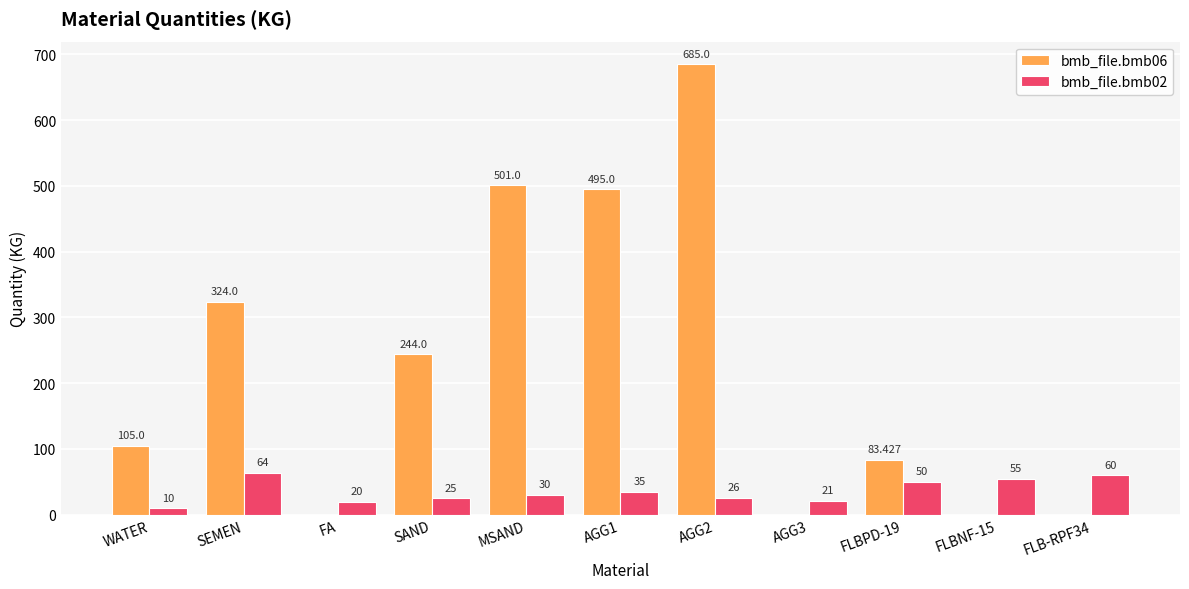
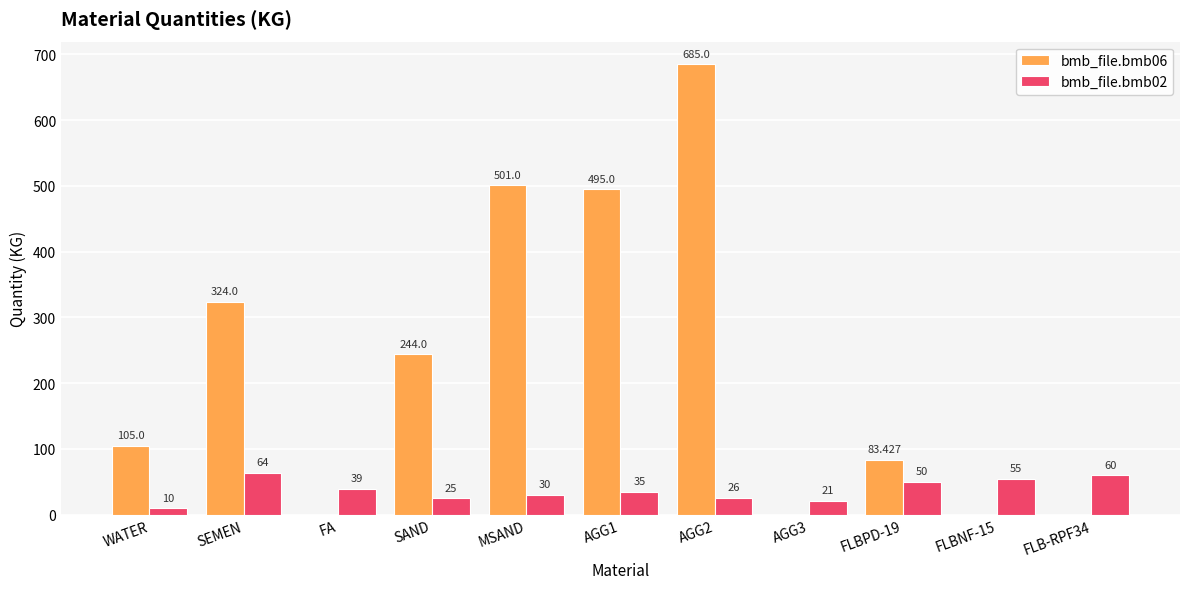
bmb_file.bmb02, FA: 20 -> 39
